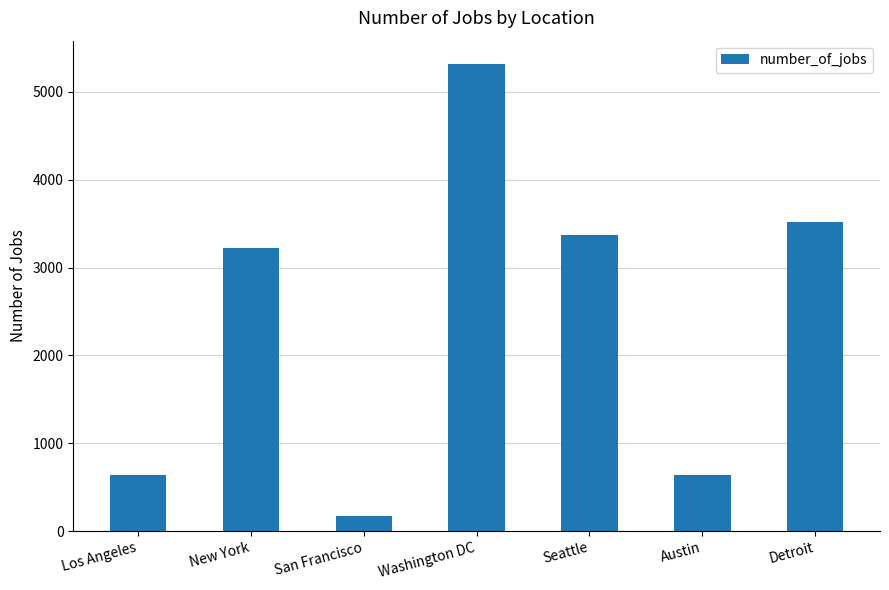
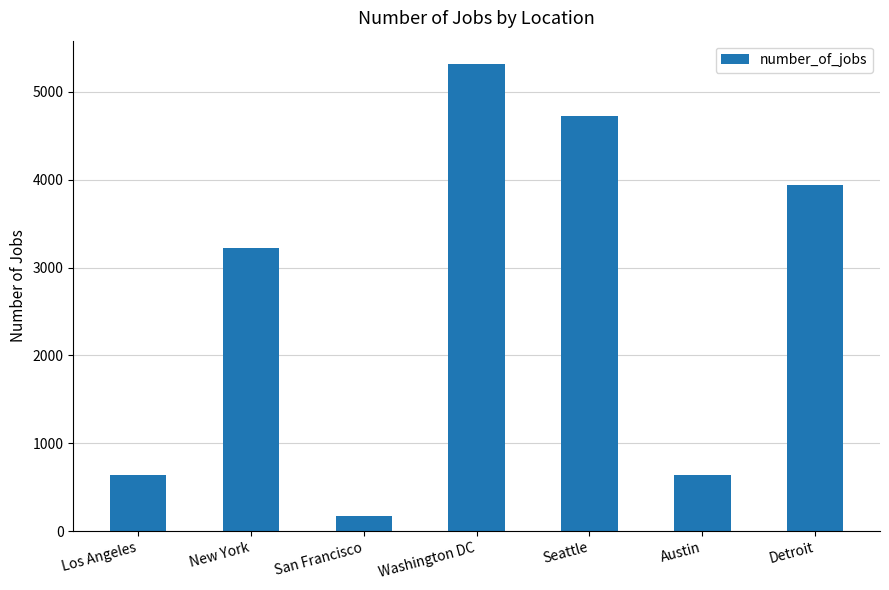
Seattle: 3400 -> 4700
Detroit: 3500 -> 3900
